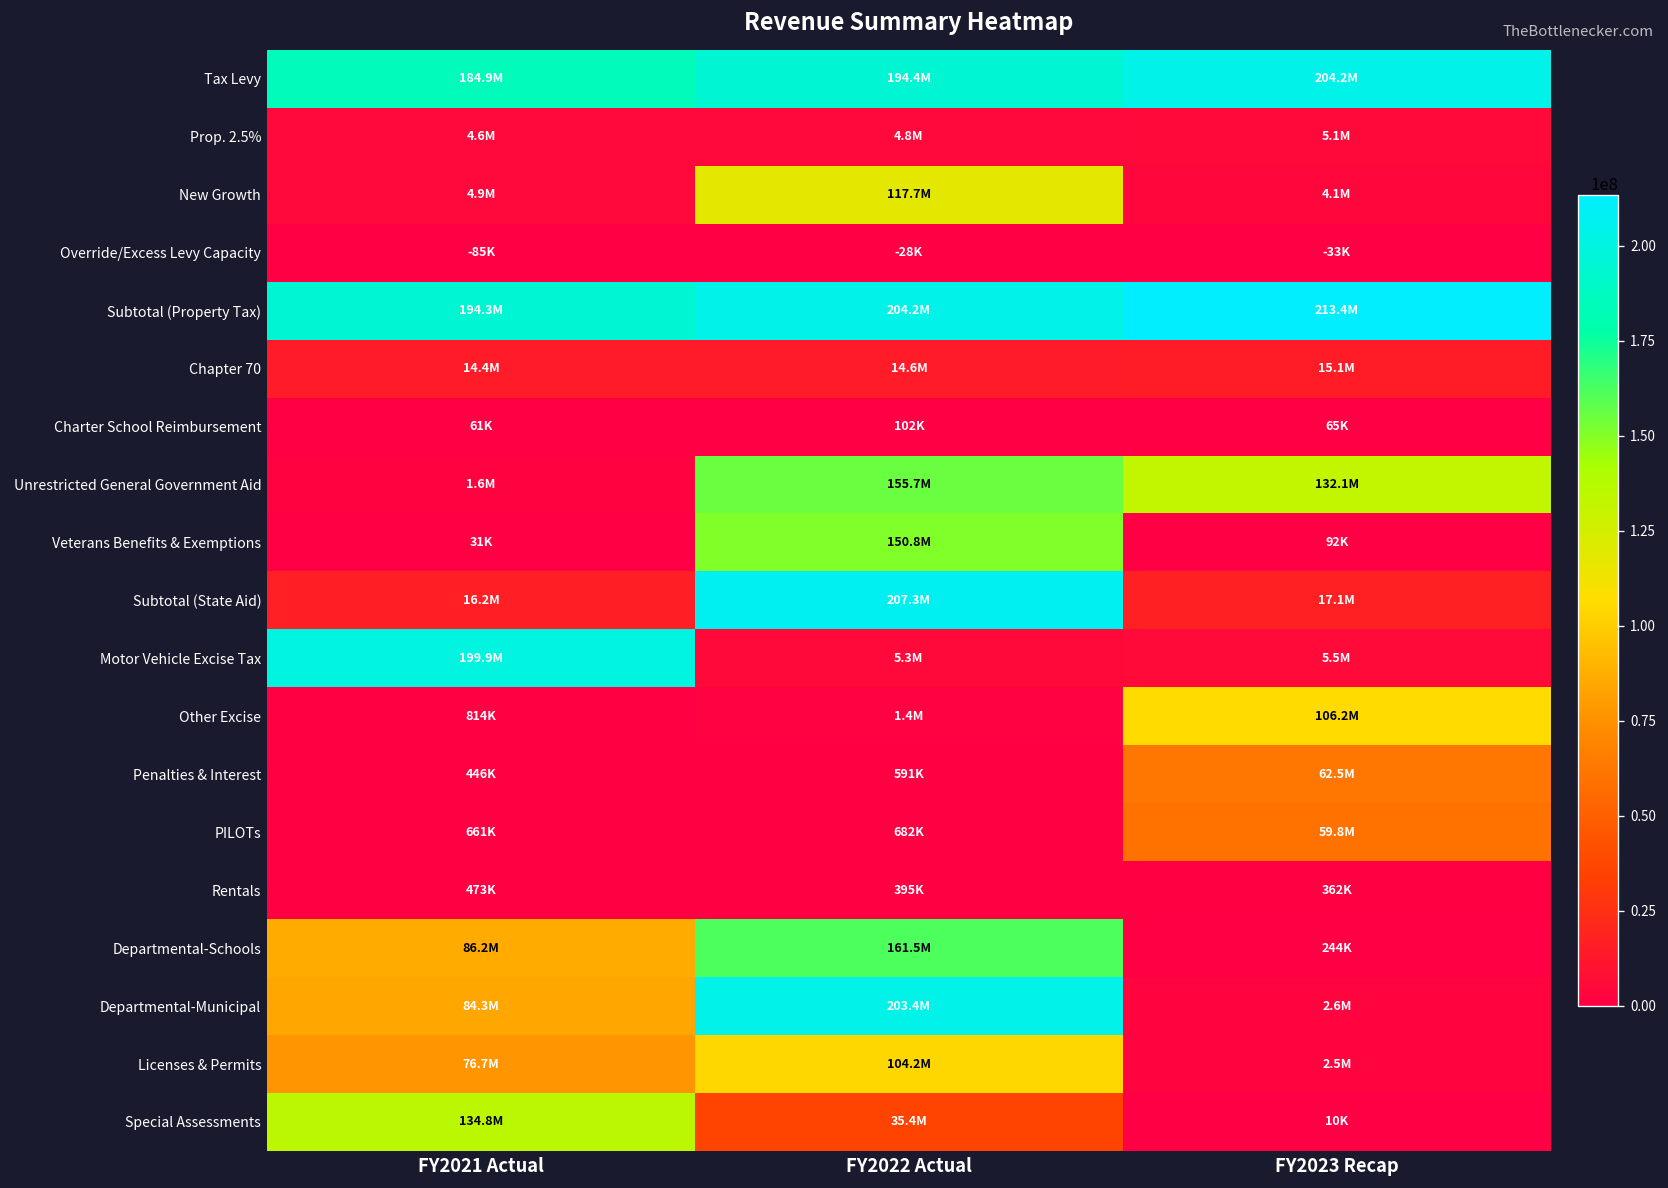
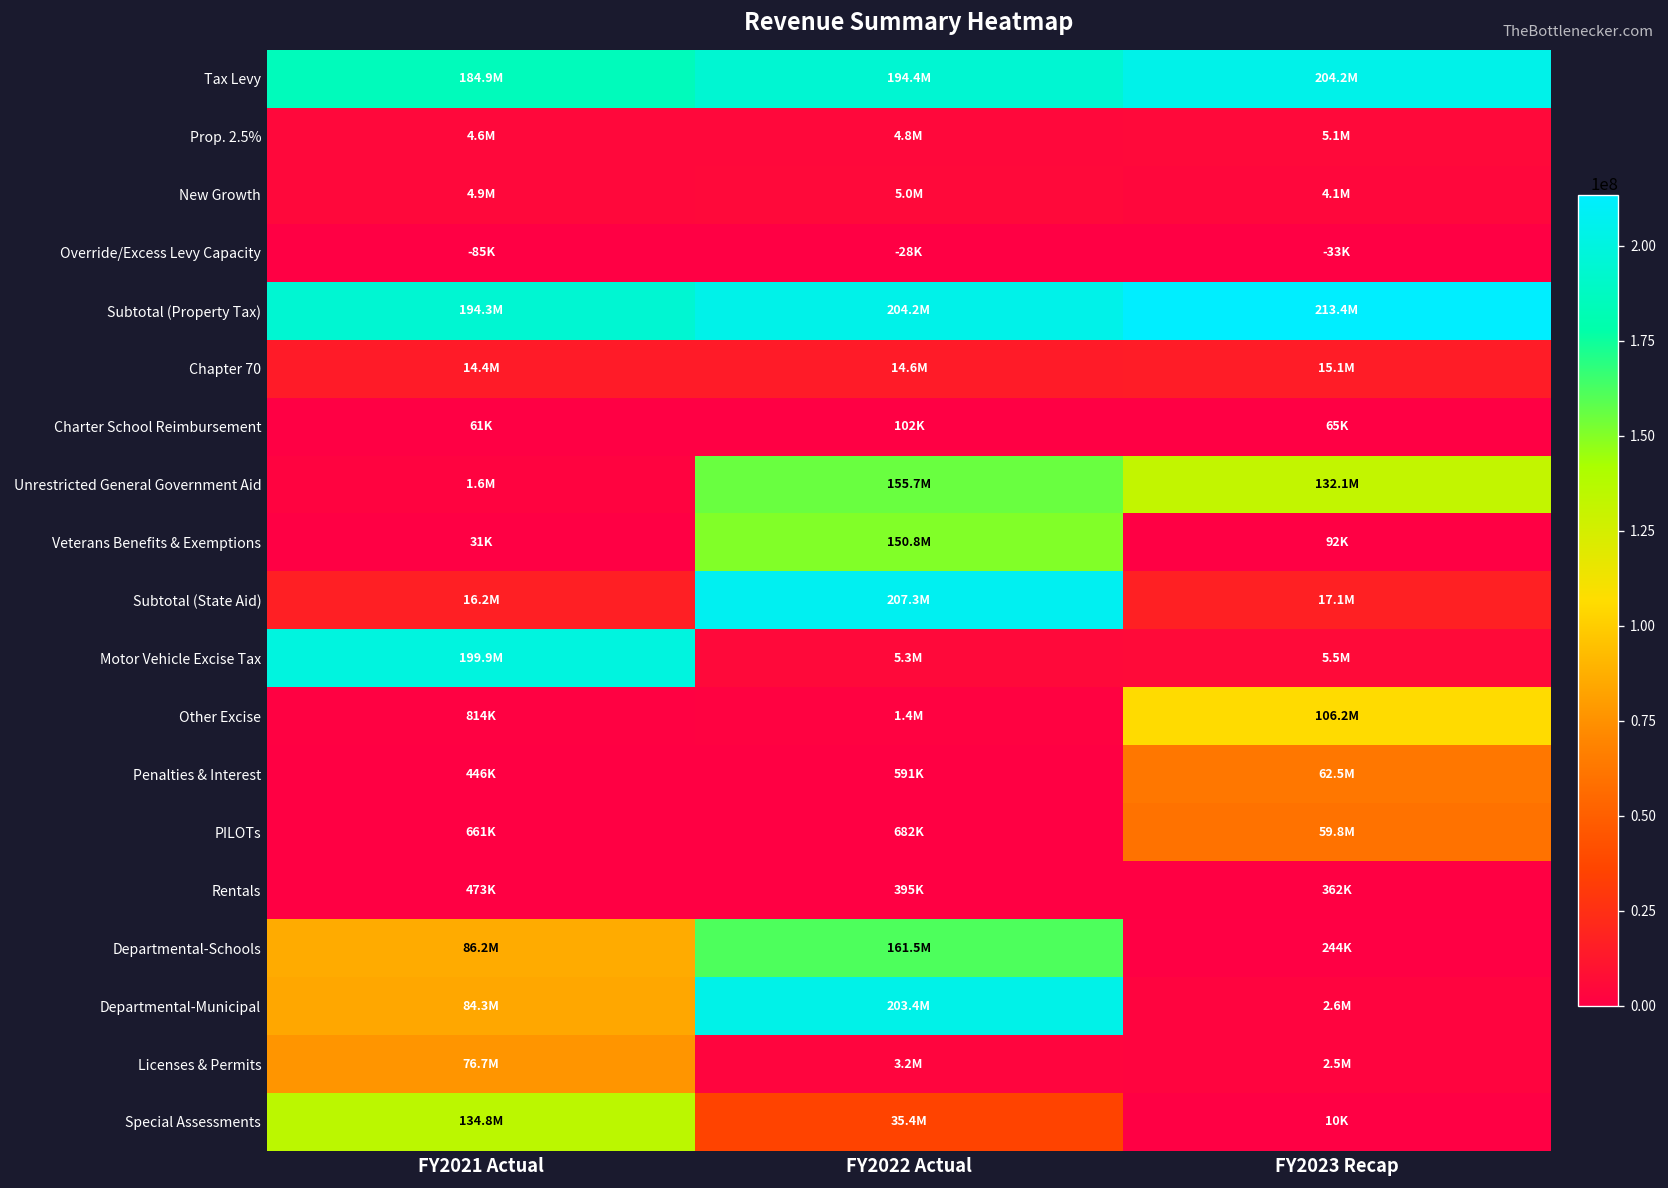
New Growth, FY2022 Actual: 117.7M -> 5.0M
Licenses & Permits, FY2022 Actual: 104.2M -> 3.2M
